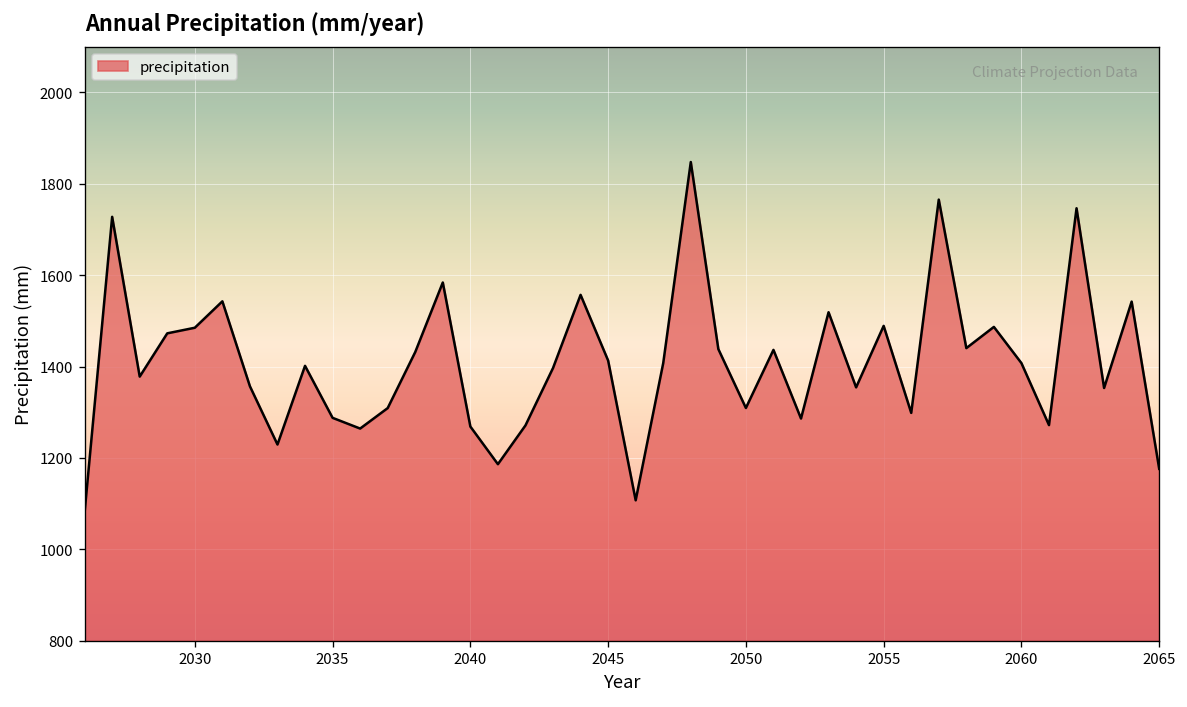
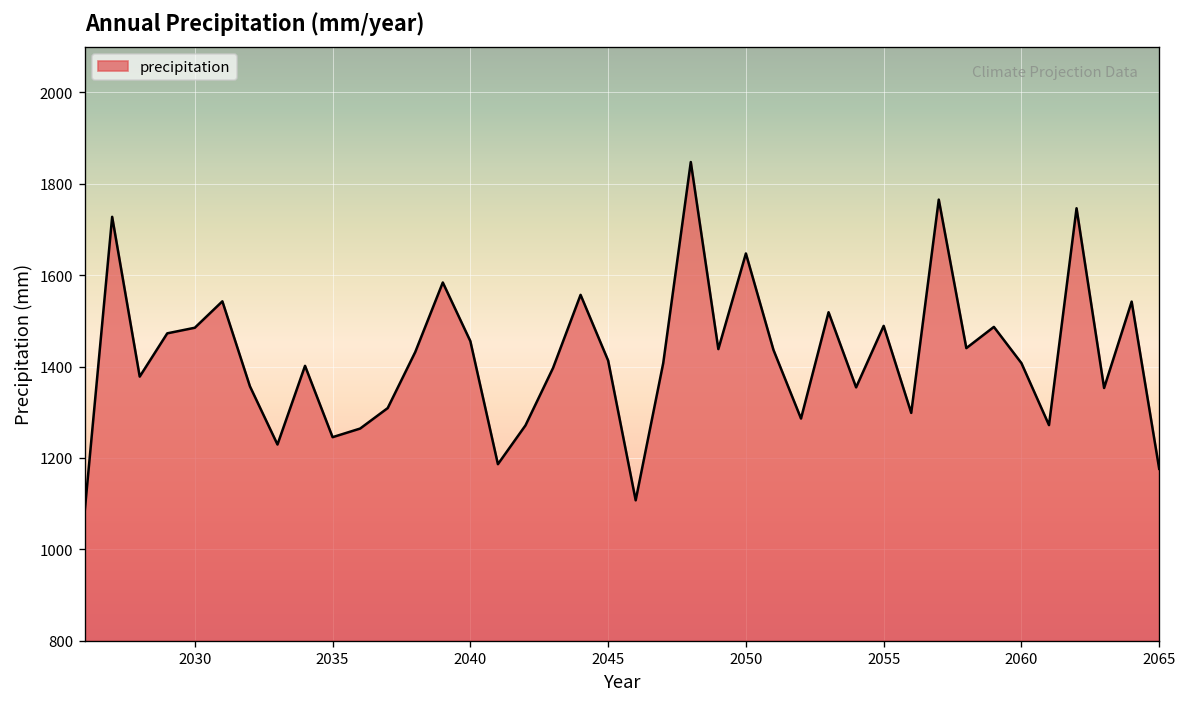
2035: 1290 -> 1250
2040: 1270 -> 1460
2050: 1310 -> 1650
